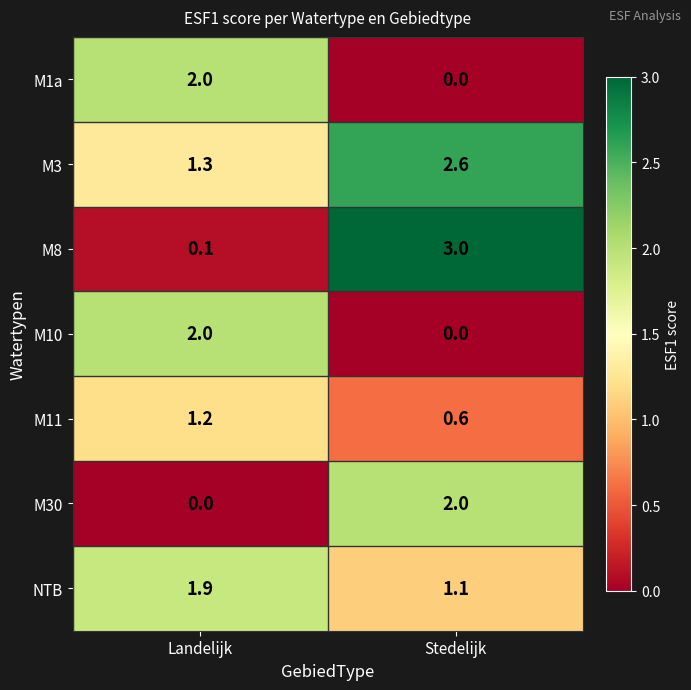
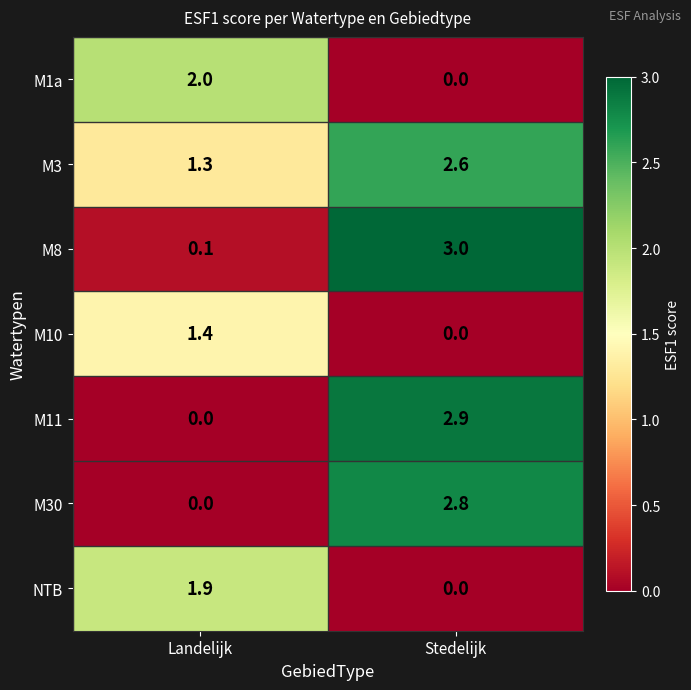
M10, Landelijk: 2.0 -> 1.4
M11, Landelijk: 1.2 -> 0.0
M11, Stedelijk: 0.6 -> 2.9
M30, Stedelijk: 2.0 -> 2.8
NTB, Stedelijk: 1.1 -> 0.0
